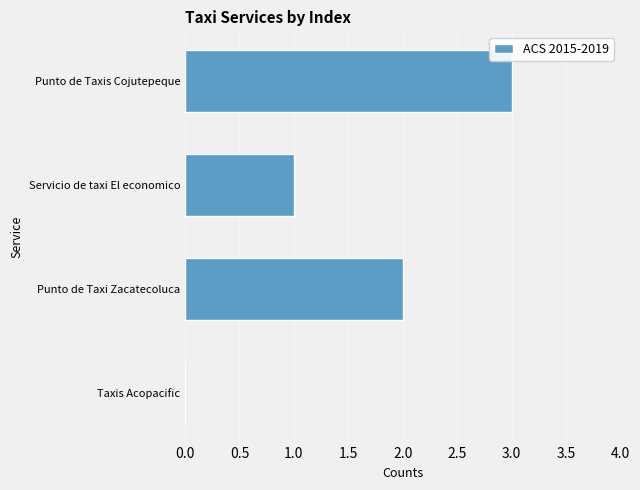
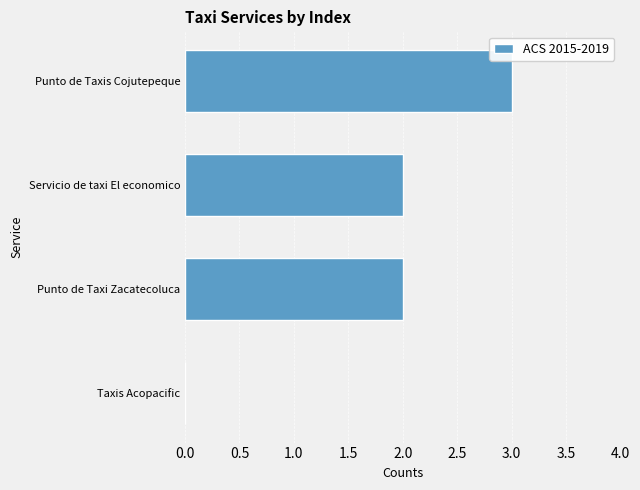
Servicio de taxi El economico: 1 -> 2
